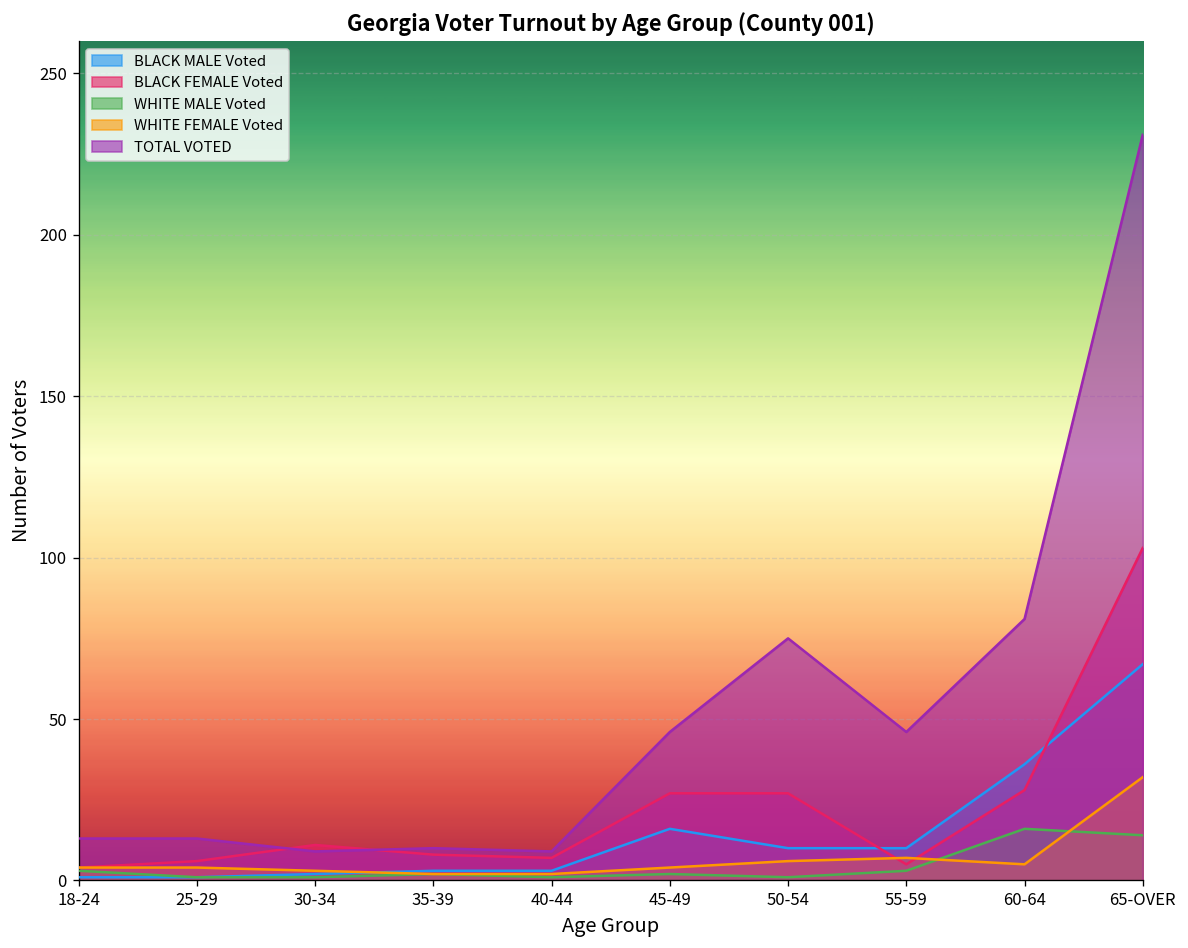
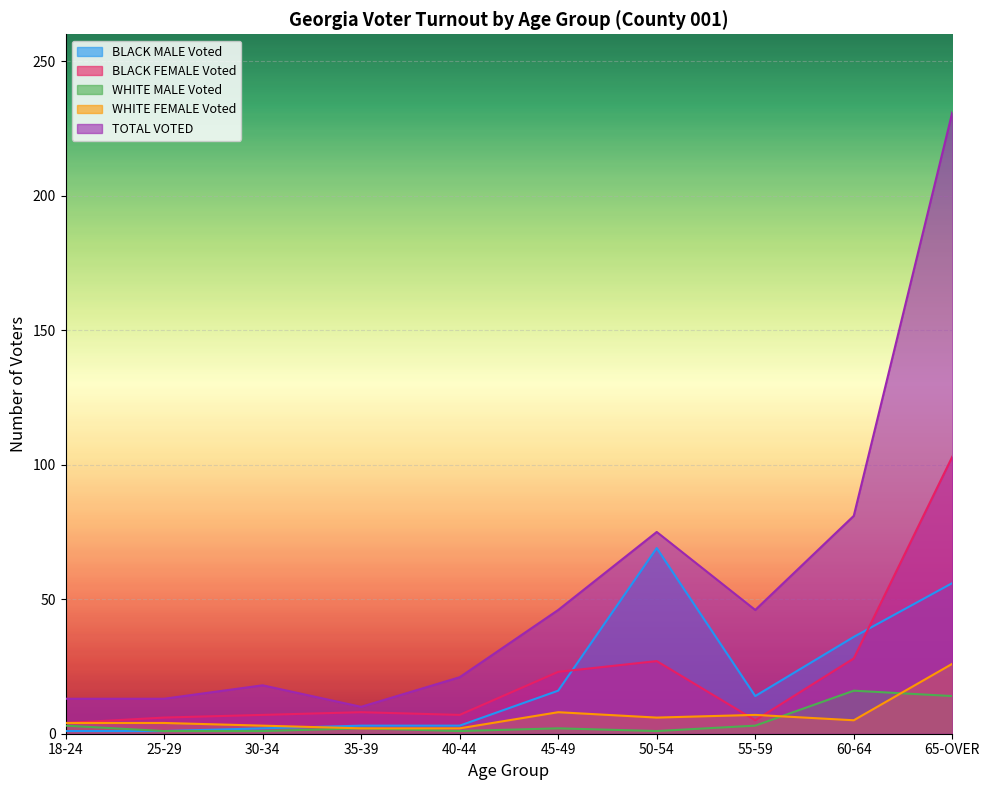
BLACK FEMALE Voted, 30-34: 11 -> 7
TOTAL VOTED, 30-34: 9 -> 18
TOTAL VOTED, 40-44: 9 -> 21
BLACK FEMALE Voted, 45-49: 27 -> 23
WHITE FEMALE Voted, 45-49: 4 -> 8
BLACK MALE Voted, 50-54: 10 -> 69
BLACK MALE Voted, 55-59: 10 -> 14
BLACK MALE Voted, 65-OVER: 67 -> 56
WHITE FEMALE Voted, 65-OVER: 32 -> 26
